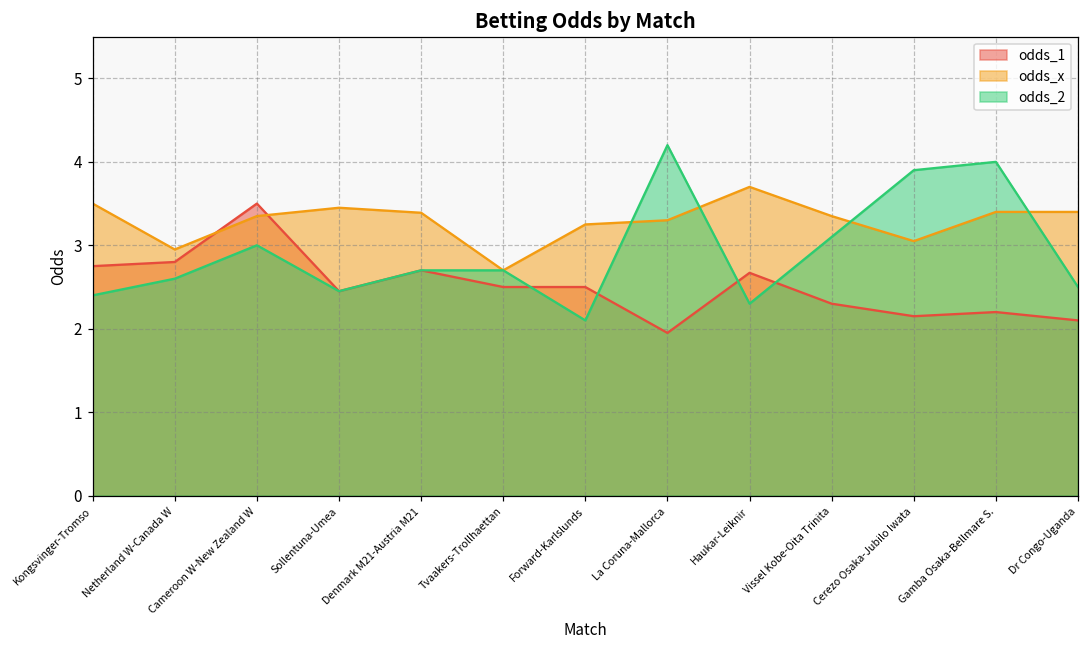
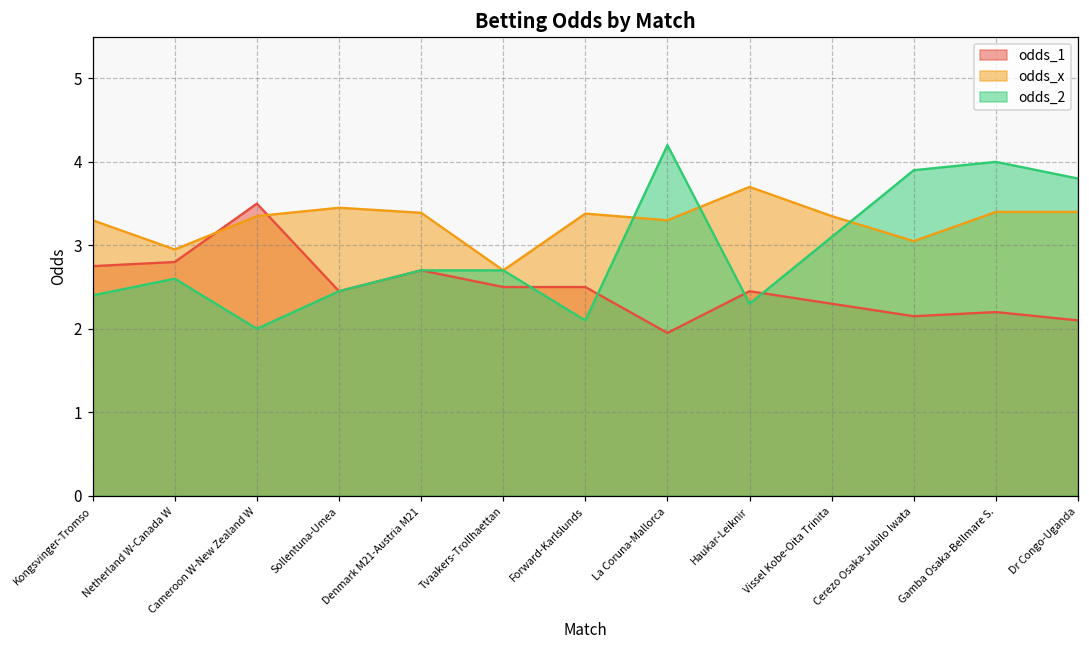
odds_x, Kongsvinger-Tromso: 3.5 -> 3.3
odds_2, Cameroon W-New Zealand W: 3 -> 2
odds_x, Forward-Karlslunds: 3.3 -> 3.4
odds_1, Haukar-Leiknir: 2.7 -> 2.5
odds_2, Dr Congo-Uganda: 2.5 -> 3.8
